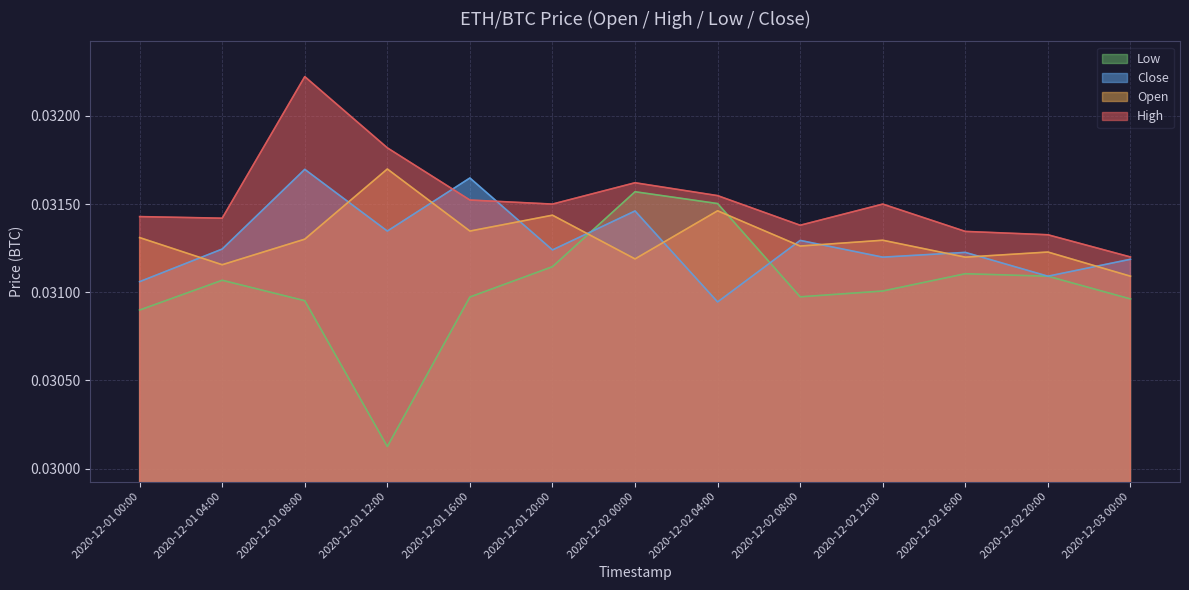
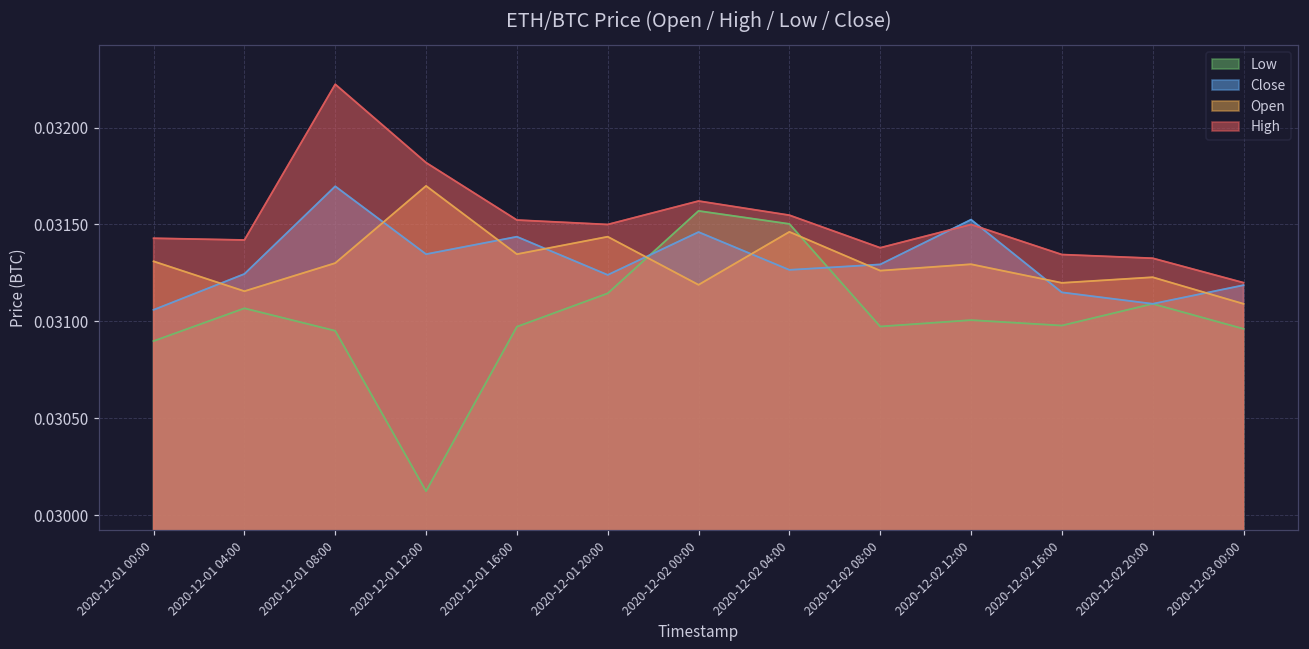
Close, 2020-12-01 16:00: 0.03165 -> 0.03144
Close, 2020-12-02 04:00: 0.03095 -> 0.03127
Close, 2020-12-02 12:00: 0.03120 -> 0.03153
Low, 2020-12-02 16:00: 0.03111 -> 0.03098
Close, 2020-12-02 16:00: 0.03123 -> 0.03115
